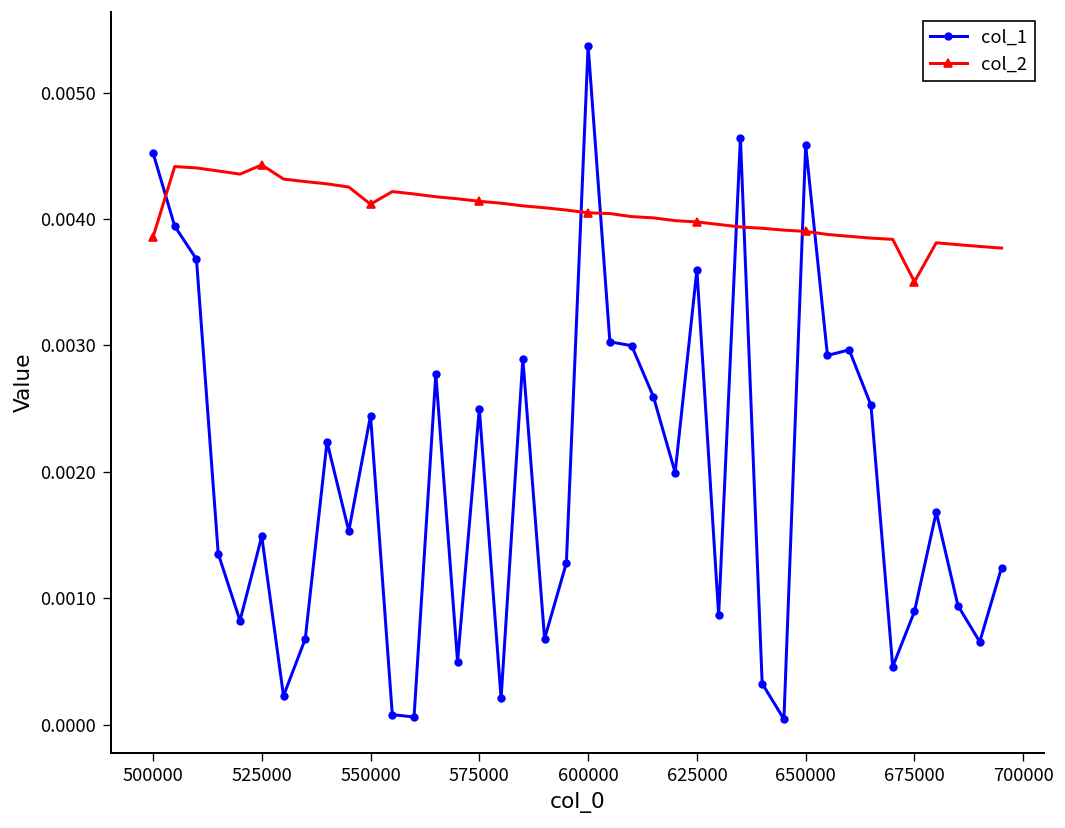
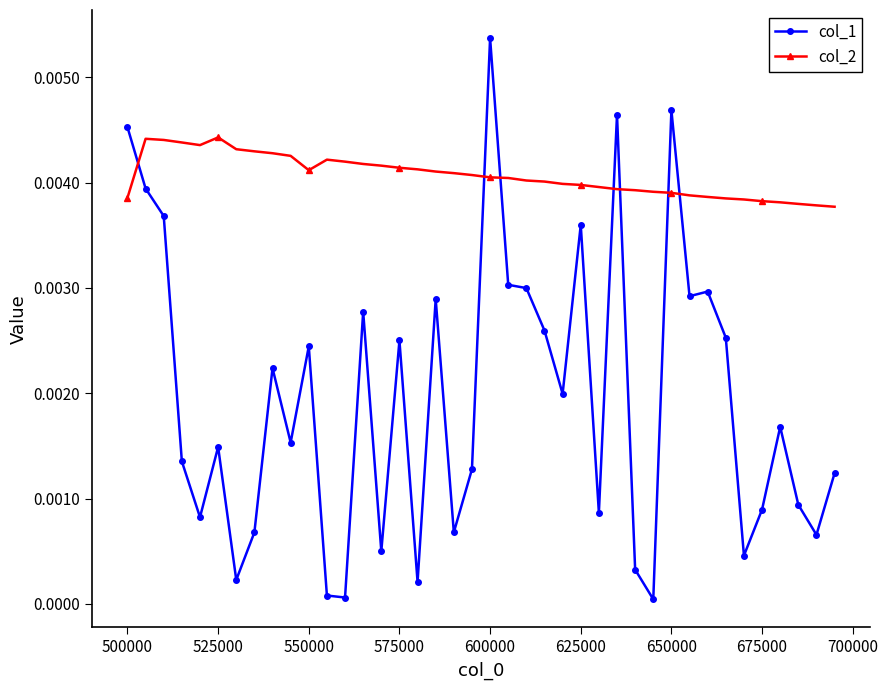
col_1, 650000: 0.00458 -> 0.00469
col_2, 675000: 0.00350 -> 0.00382
